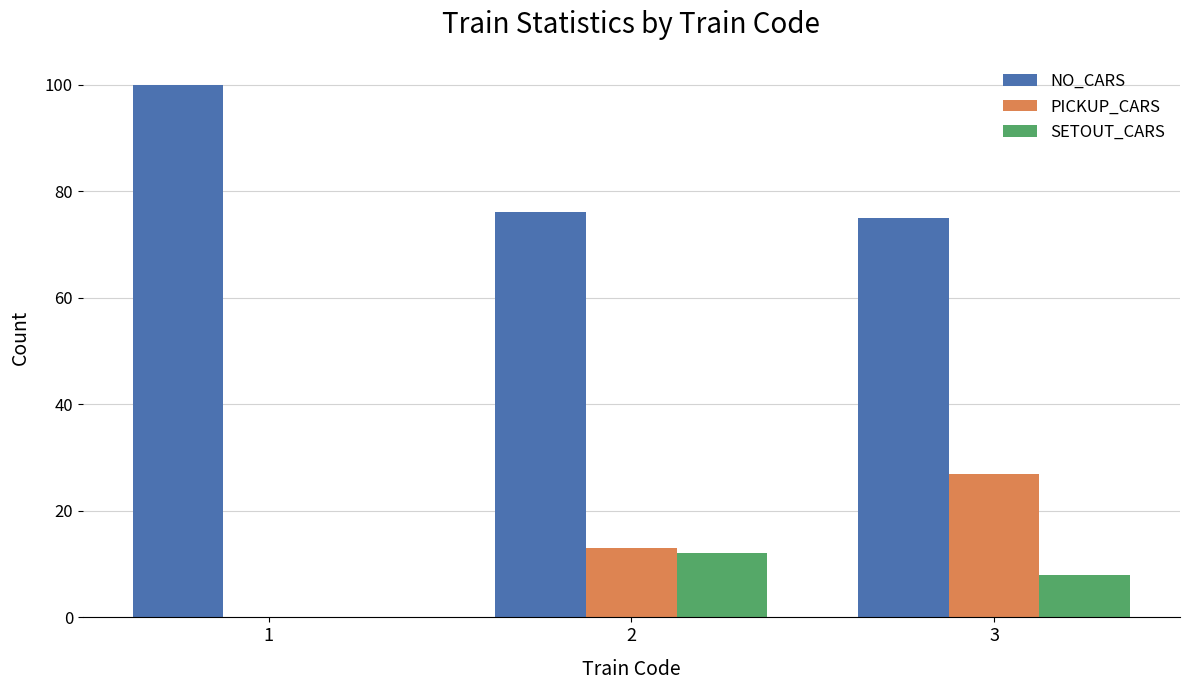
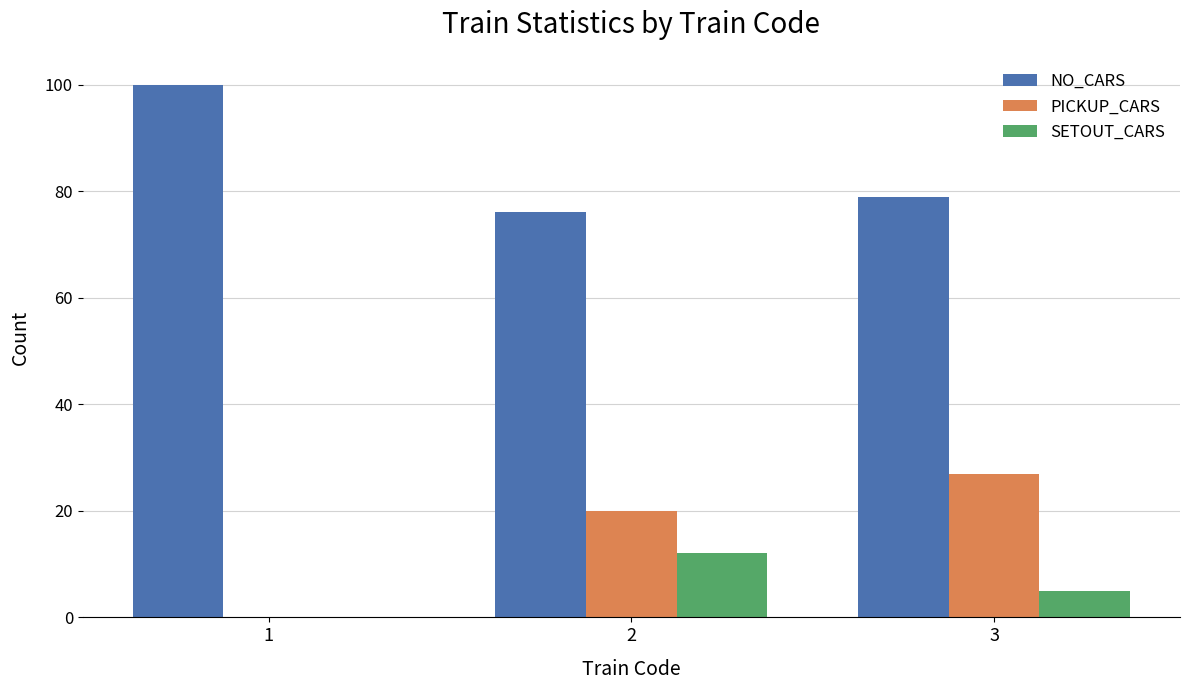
PICKUP_CARS, 2: 13 -> 20
NO_CARS, 3: 75 -> 79
SETOUT_CARS, 3: 8 -> 5
